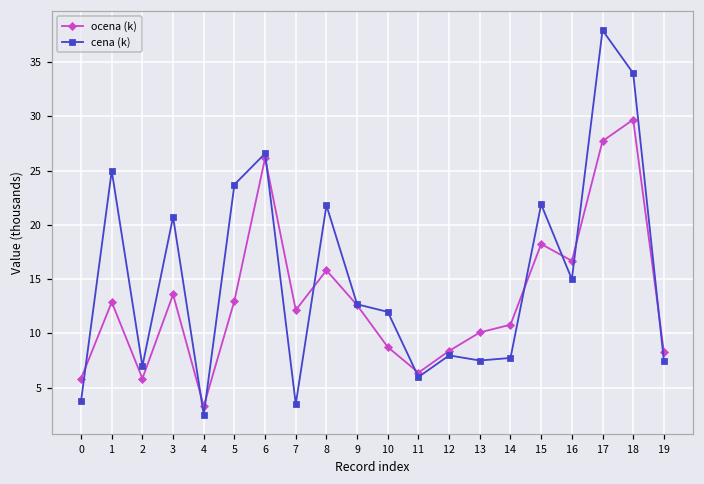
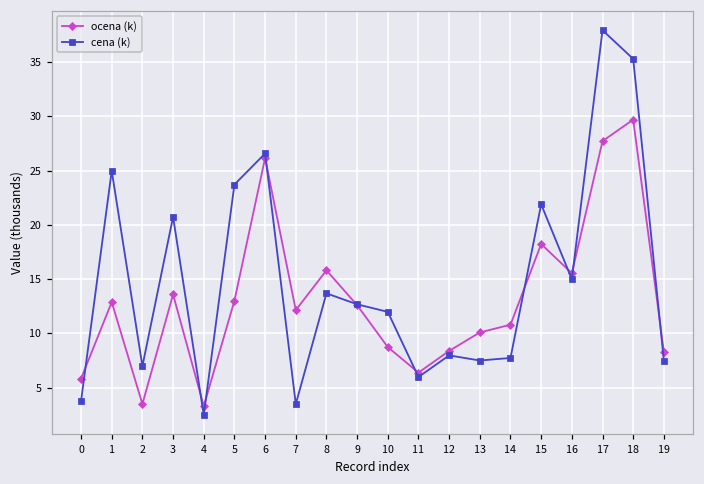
ocena (k), 2: 6 -> 3
cena (k), 8: 22 -> 14
ocena (k), 16: 17 -> 16
cena (k), 18: 34 -> 35
